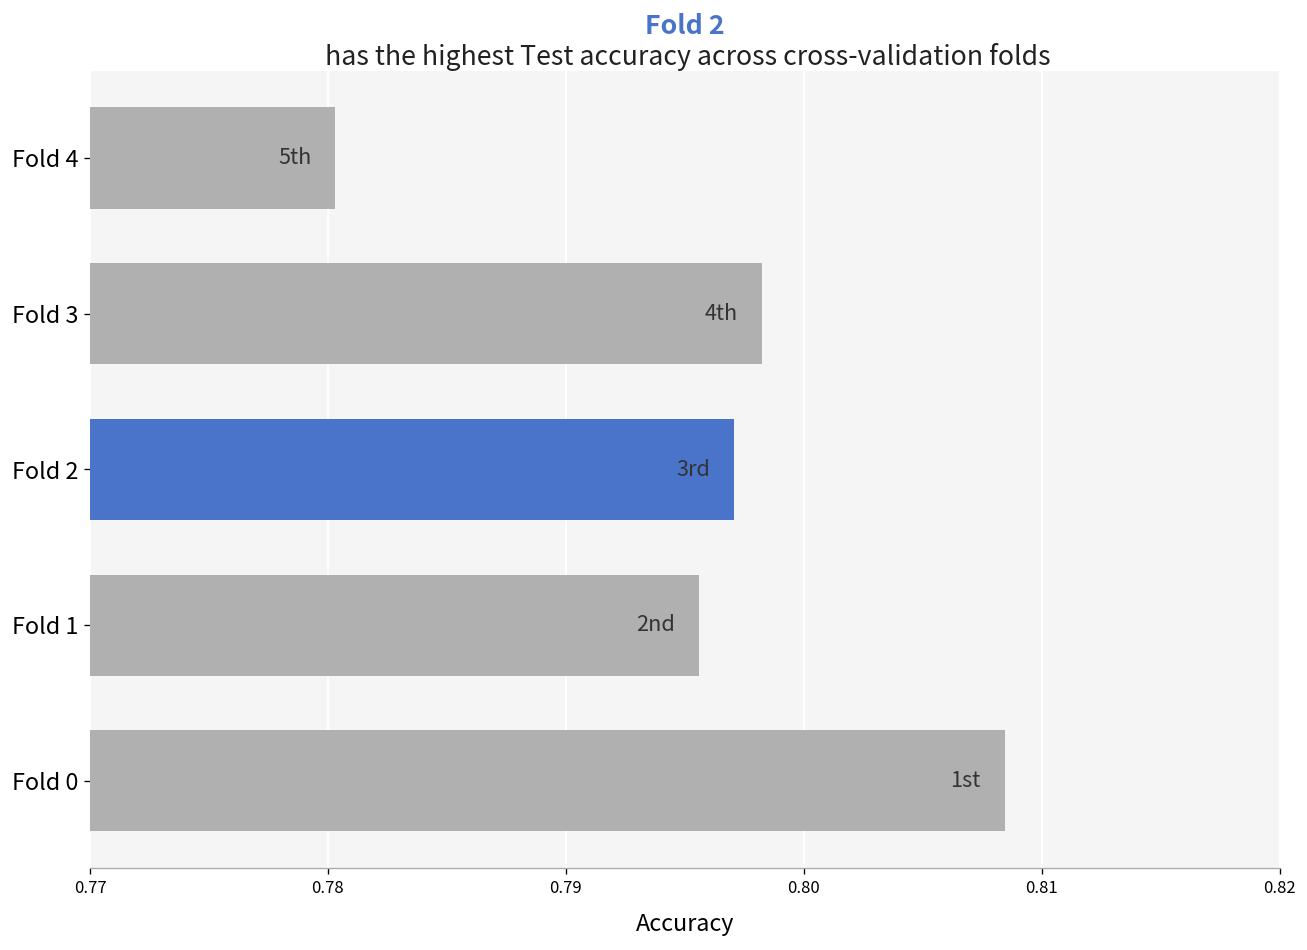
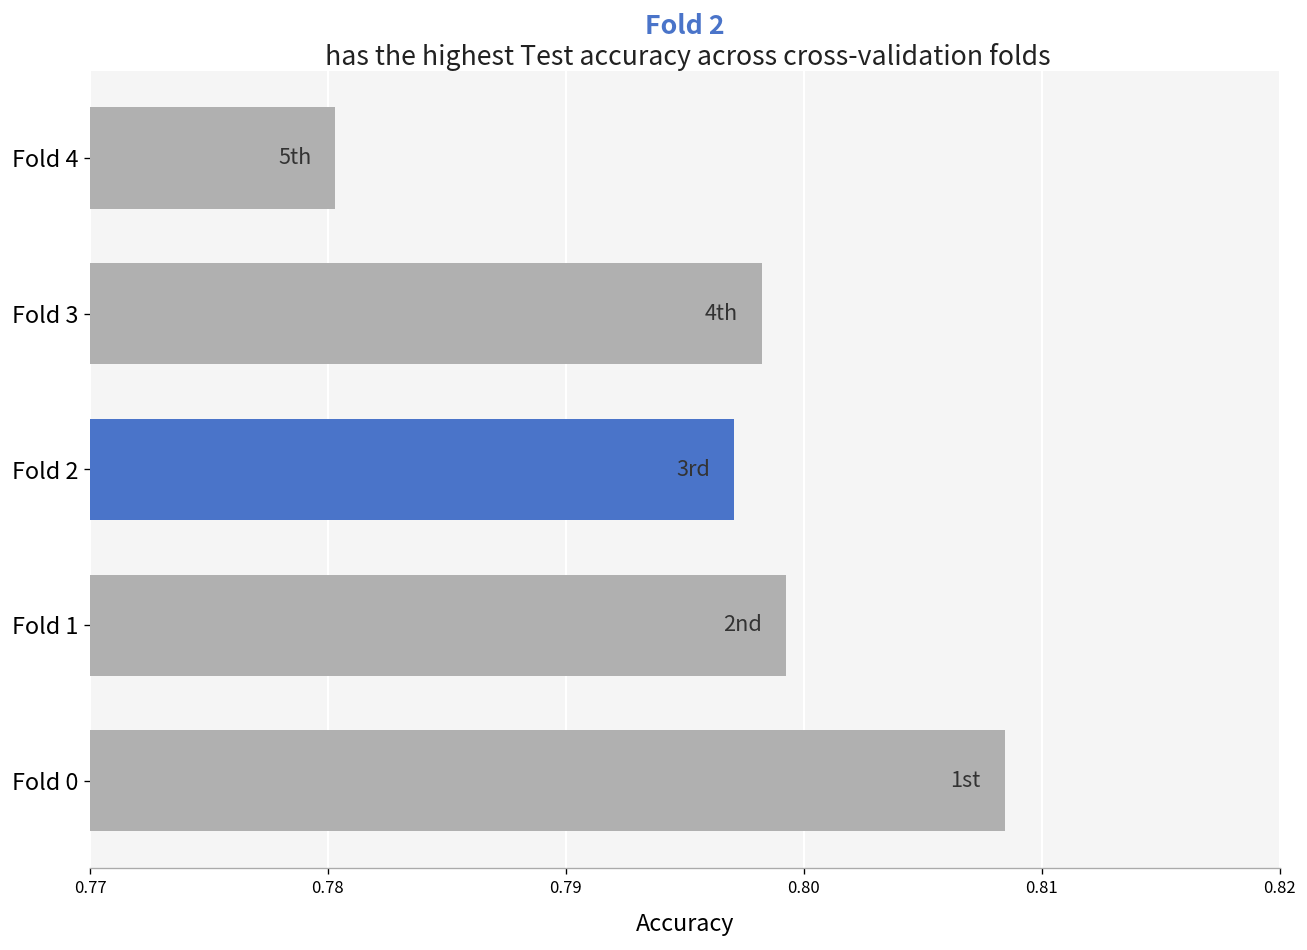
Fold 1: 0.7956 -> 0.7992
